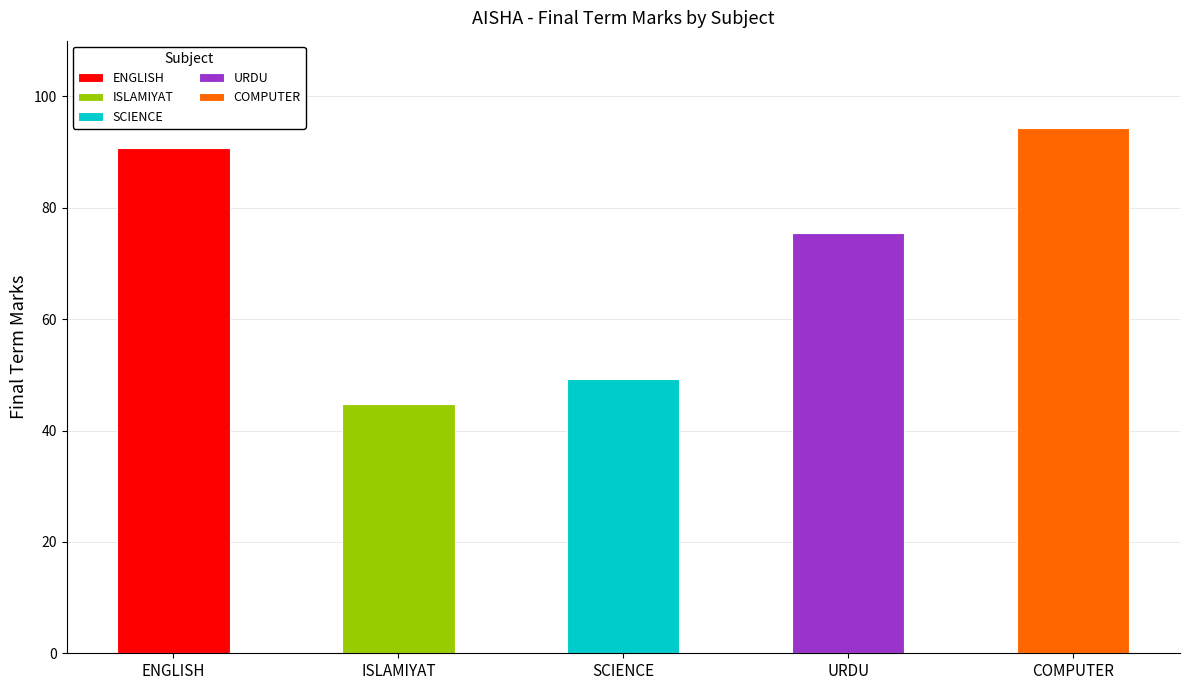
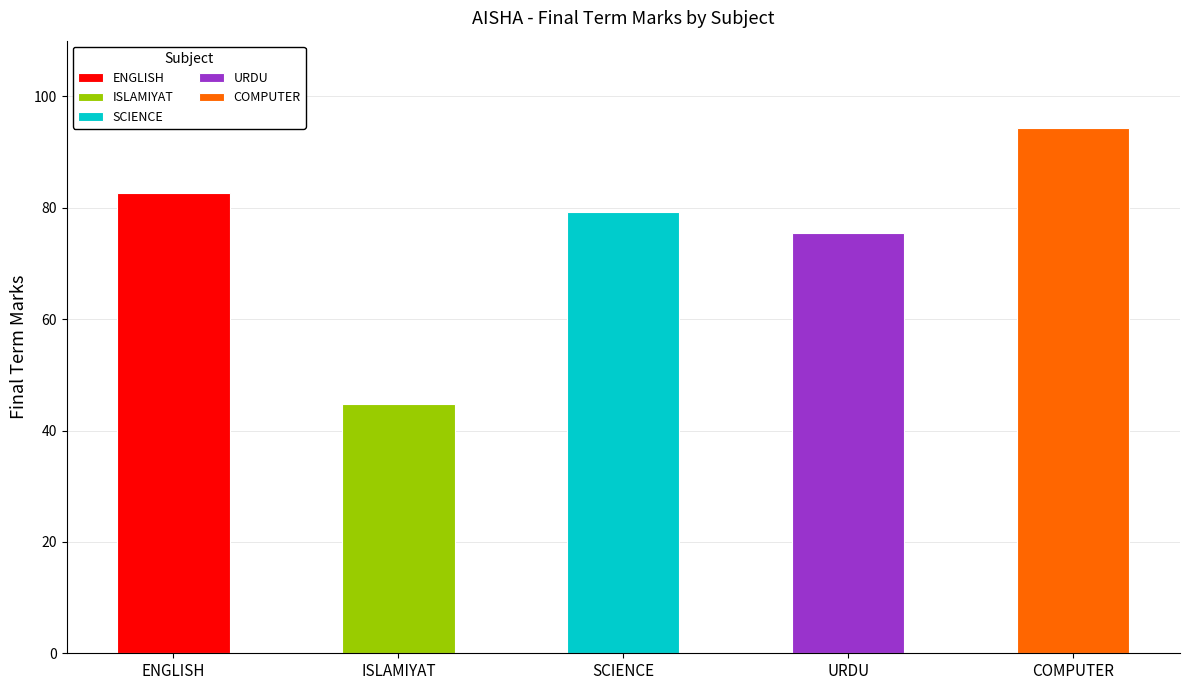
ENGLISH: 91 -> 83
SCIENCE: 49 -> 79
